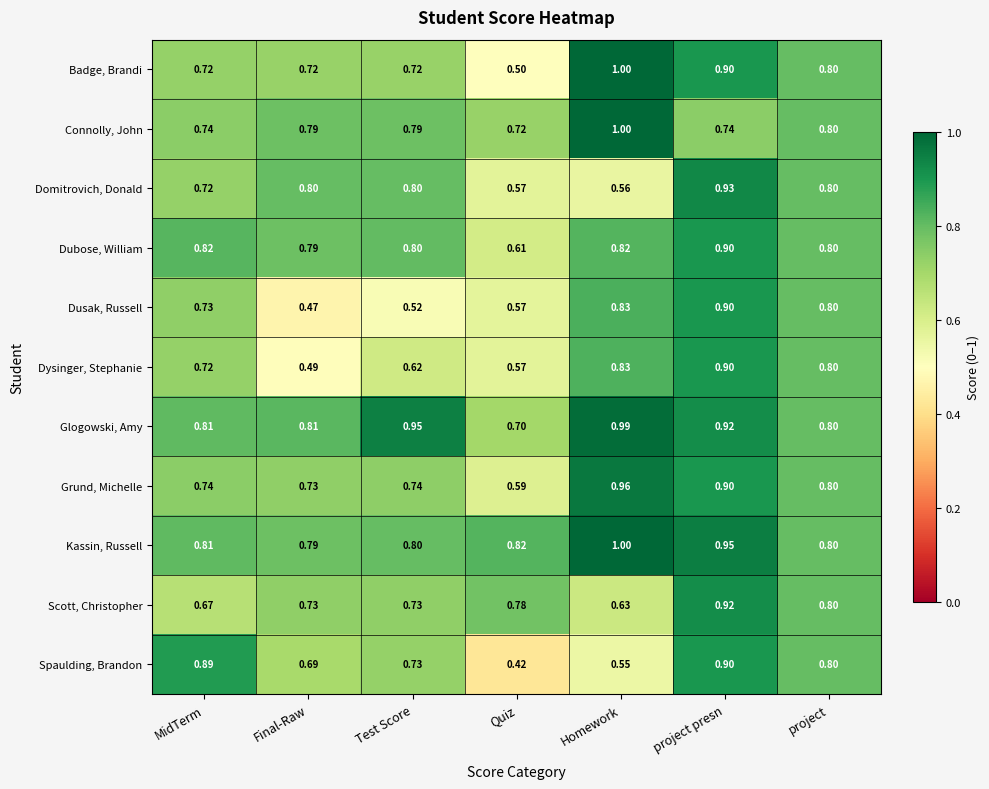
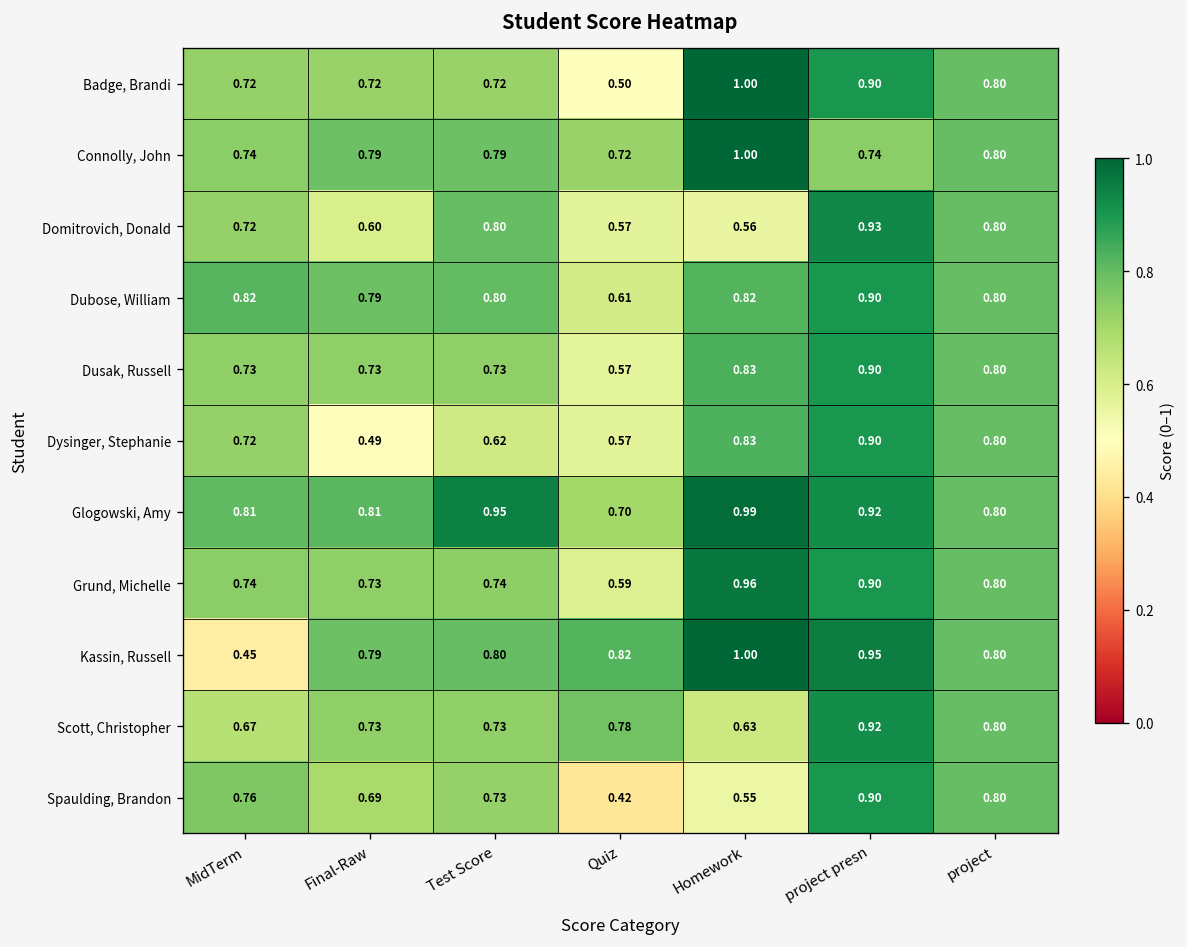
Domitrovich, Donald, Final-Raw: 0.80 -> 0.60
Dusak, Russell, Final-Raw: 0.47 -> 0.73
Dusak, Russell, Test Score: 0.52 -> 0.73
Kassin, Russell, MidTerm: 0.81 -> 0.45
Spaulding, Brandon, MidTerm: 0.89 -> 0.76
